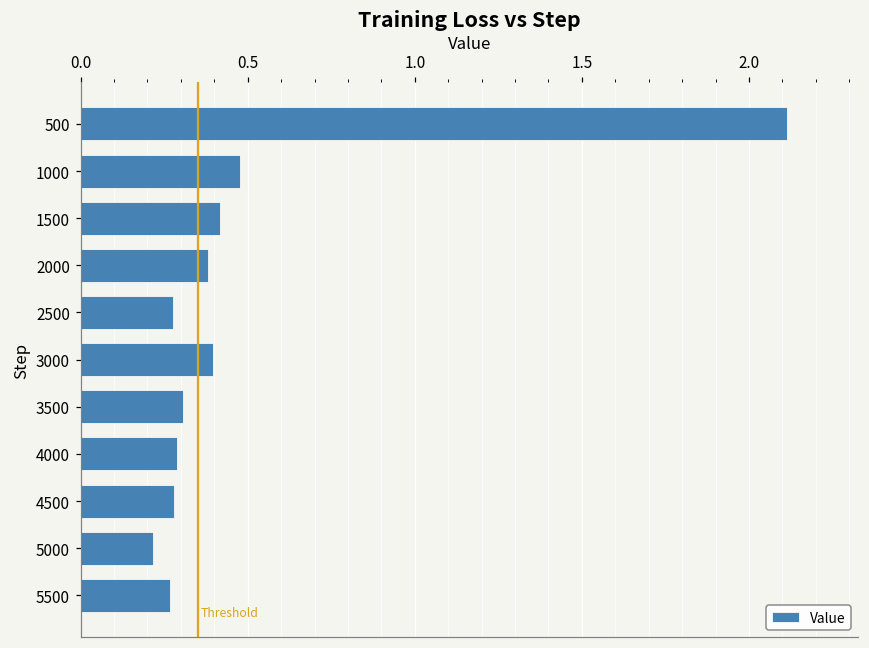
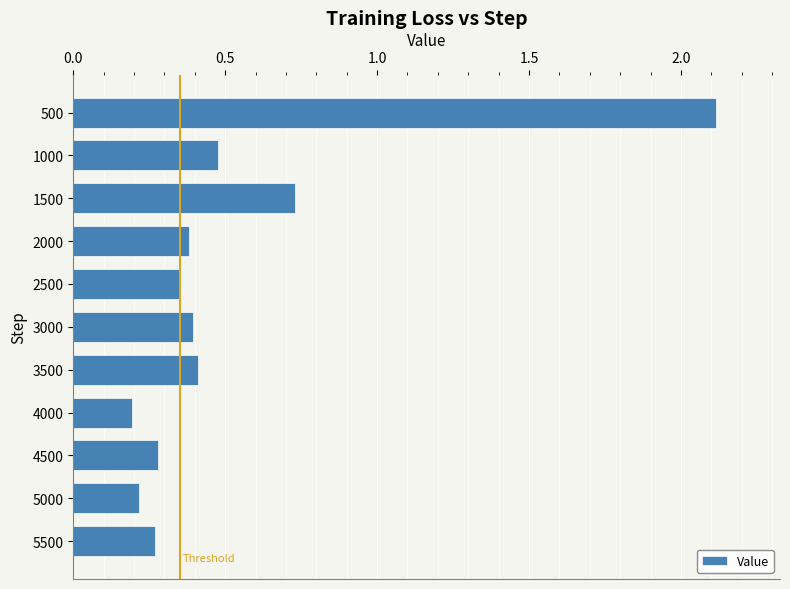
1500: 0.42 -> 0.73
2500: 0.28 -> 0.35
3500: 0.31 -> 0.41
4000: 0.29 -> 0.19
